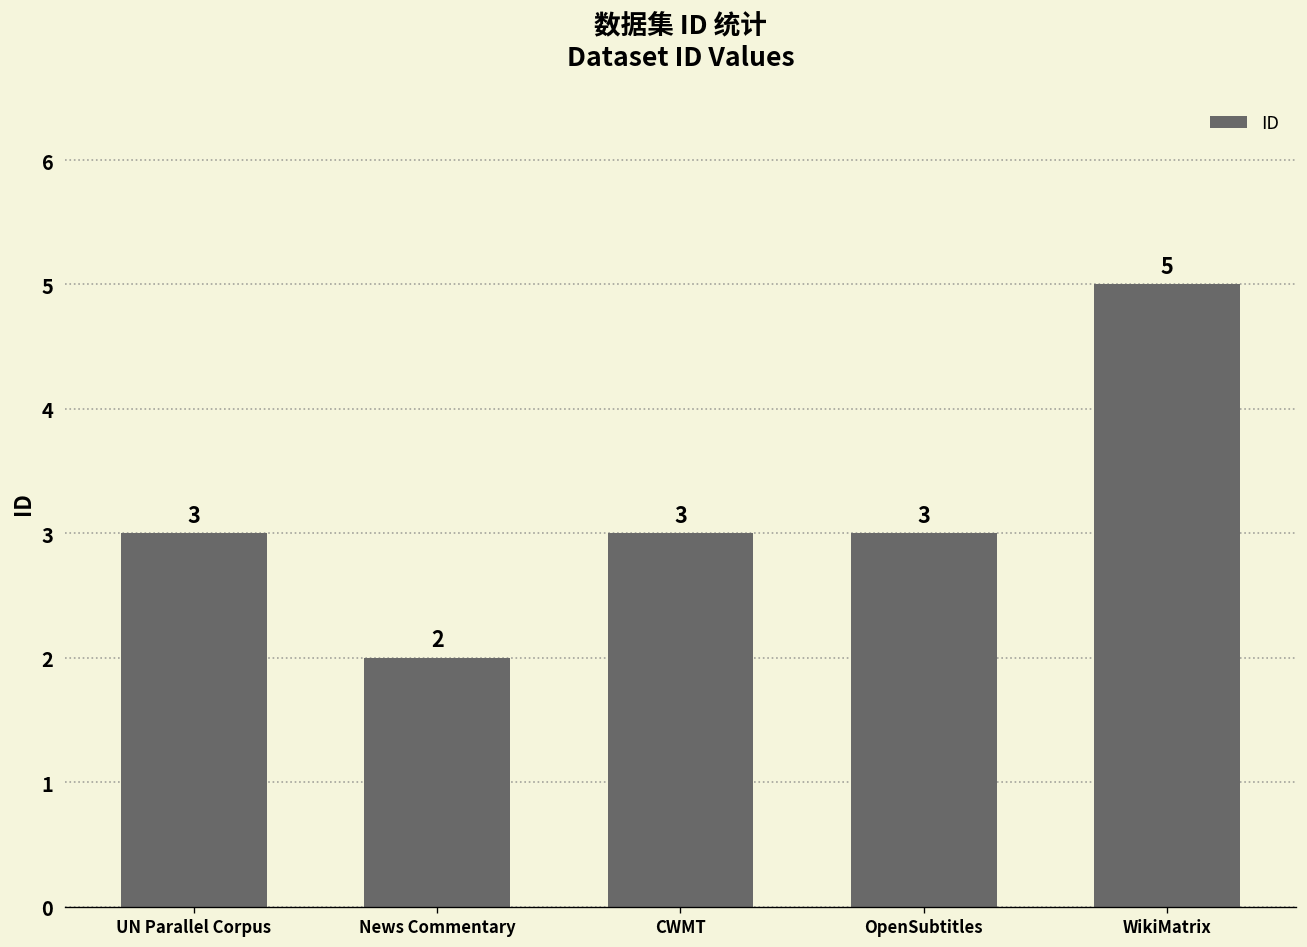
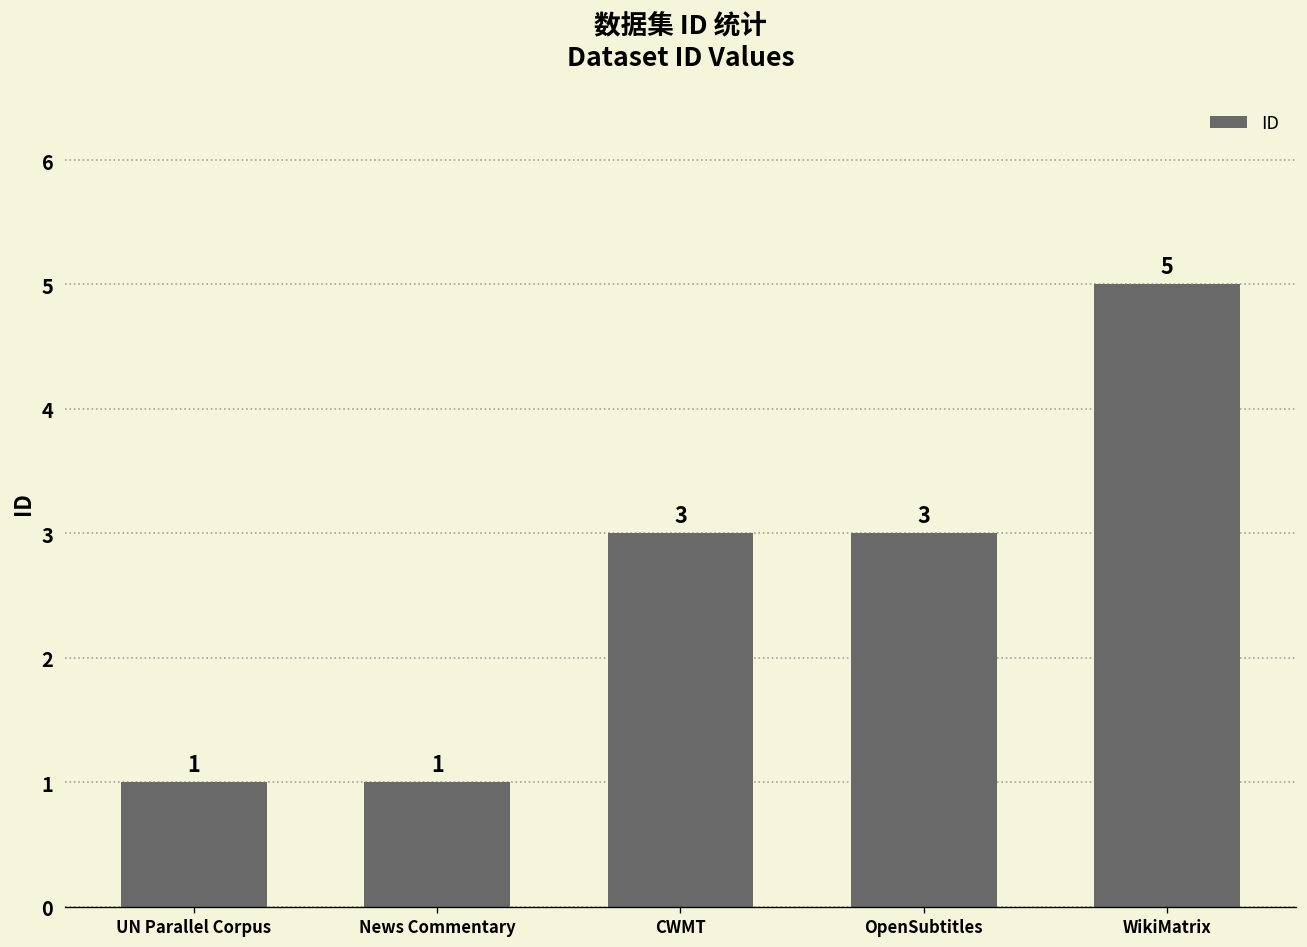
UN Parallel Corpus: 3 -> 1
News Commentary: 2 -> 1
